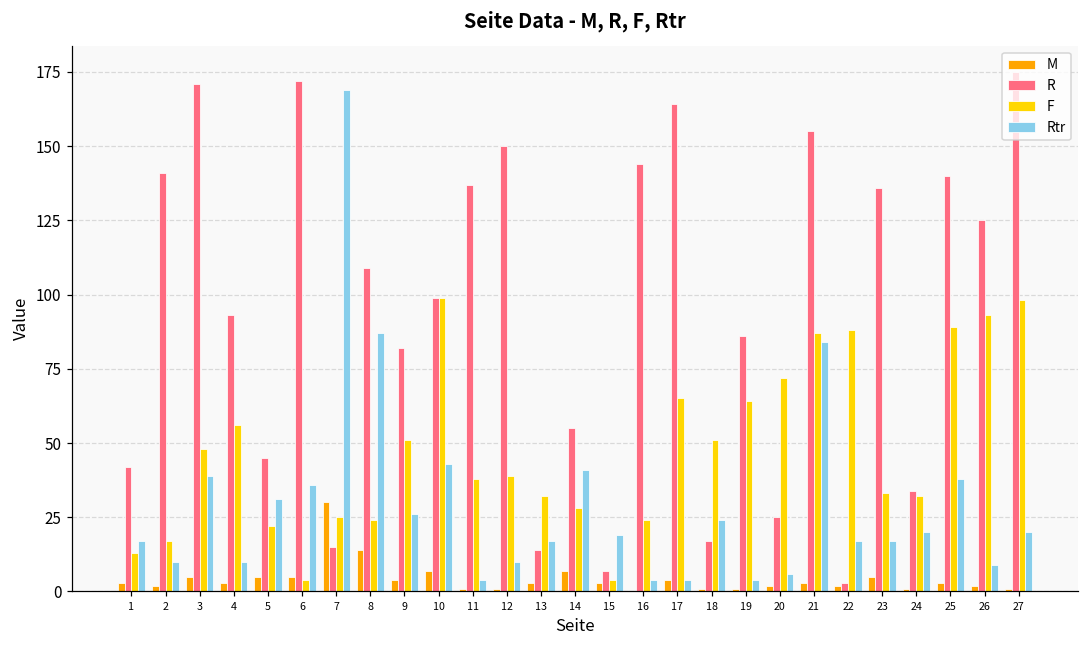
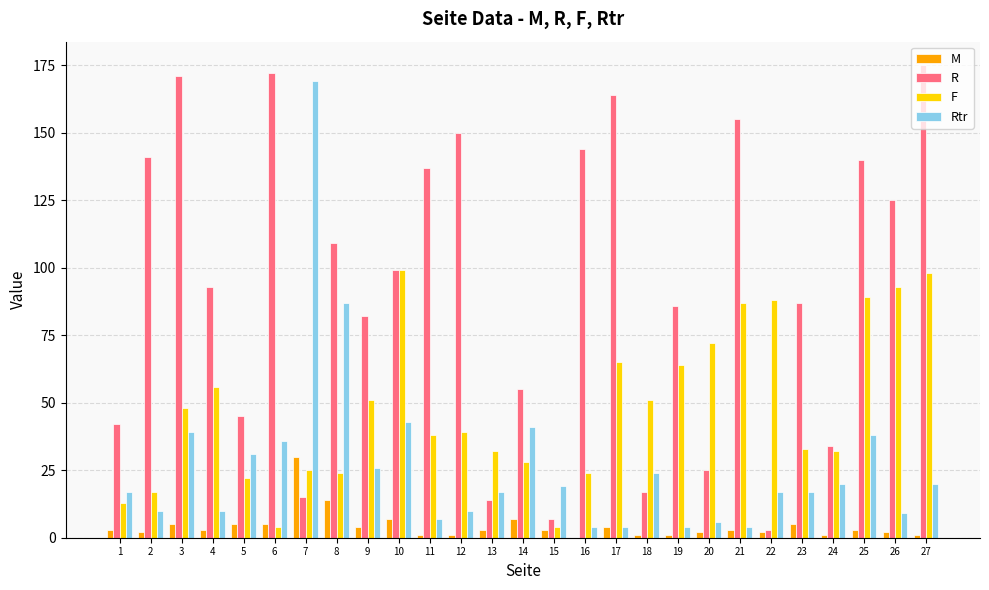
Rtr, 11: 4 -> 7
Rtr, 21: 84 -> 4
R, 23: 136 -> 87
